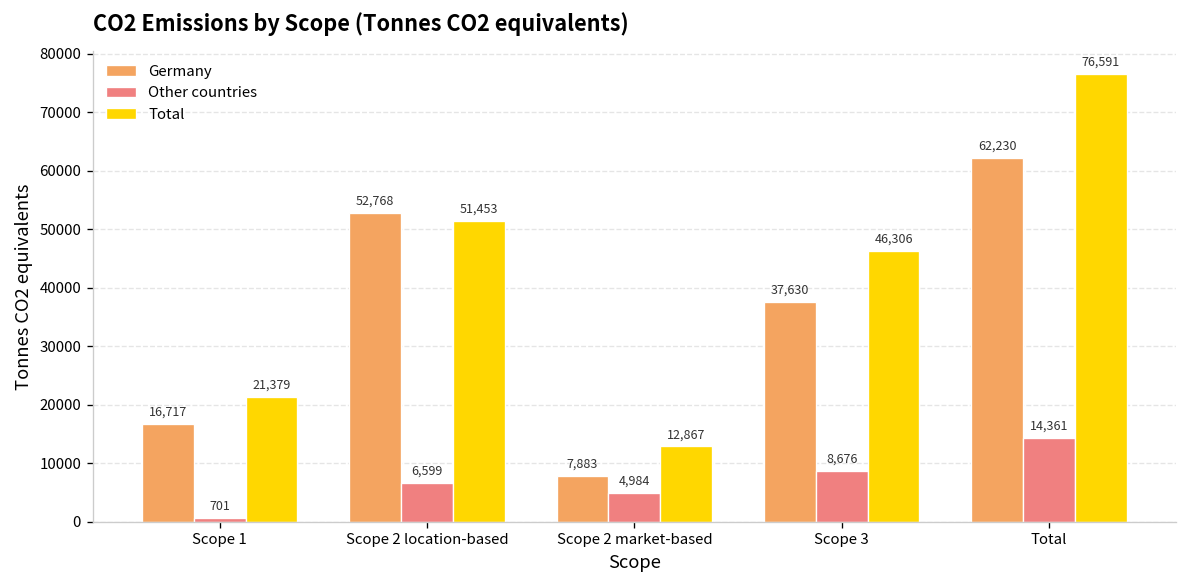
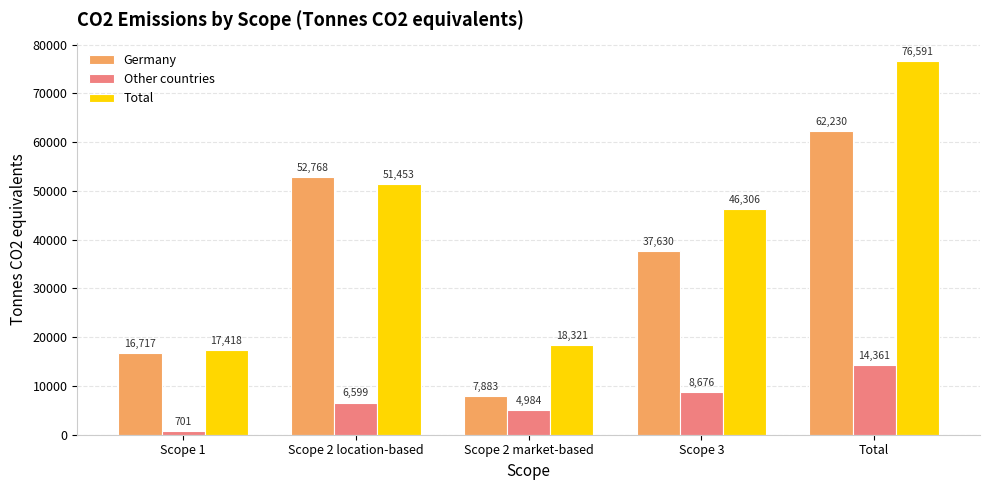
Total, Scope 1: 21,379 -> 17,418
Total, Scope 2 market-based: 12,867 -> 18,321
